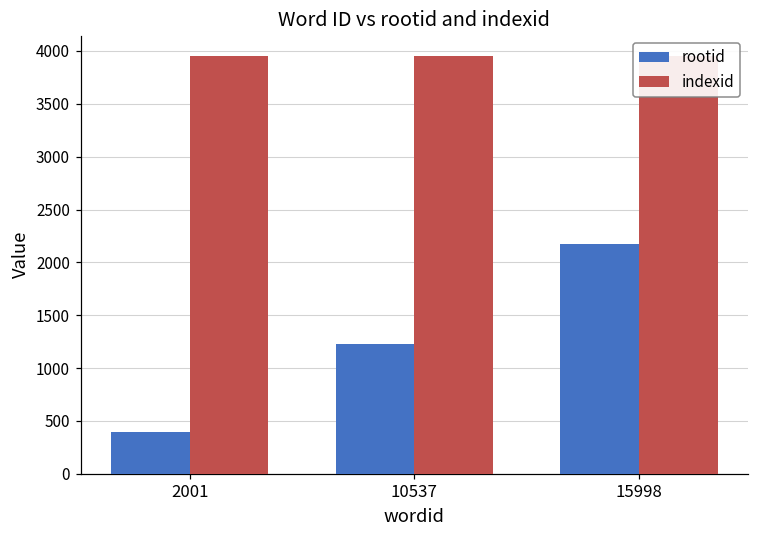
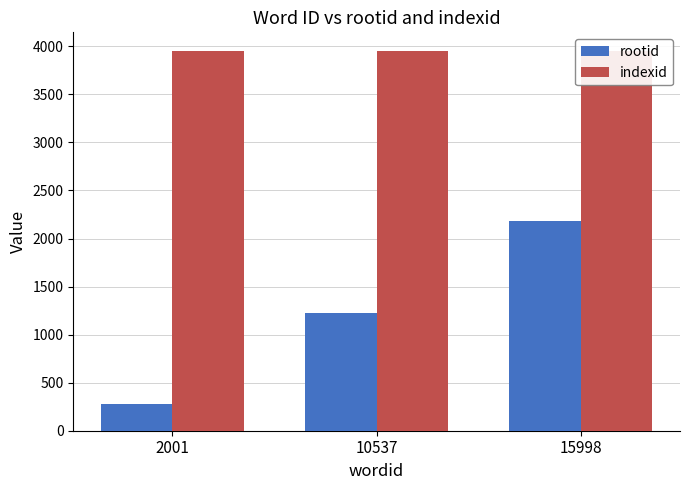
rootid, 2001: 400 -> 300
